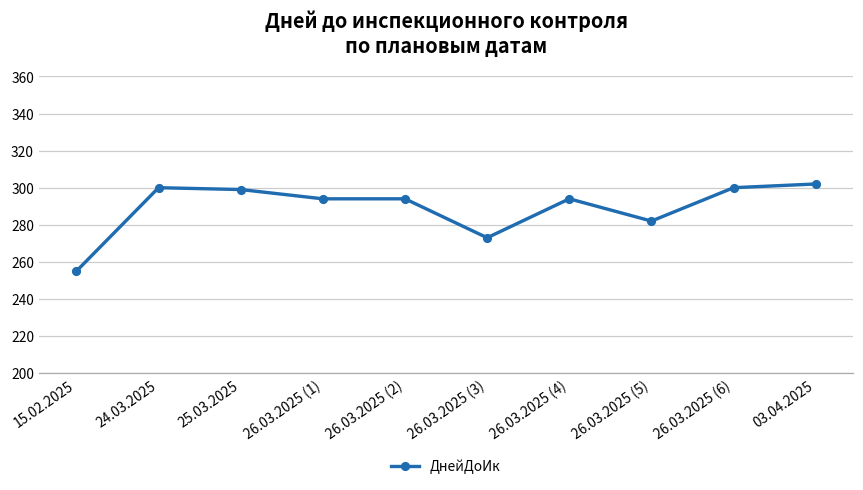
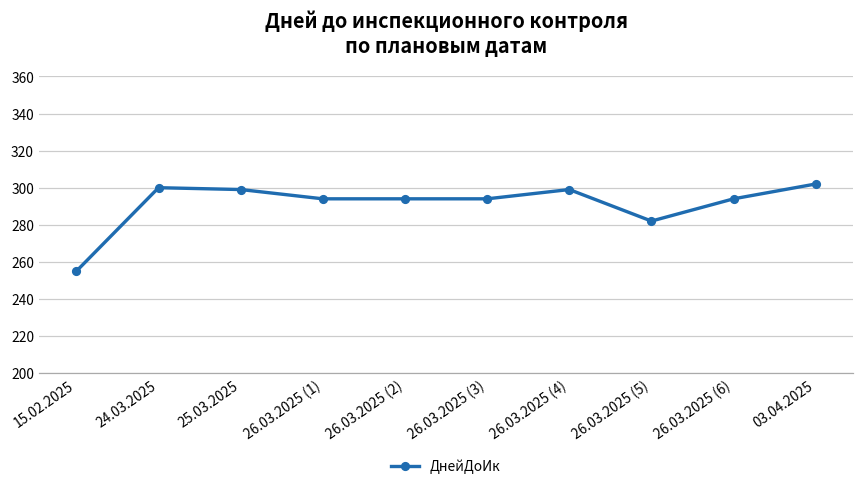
26.03.2025 (3): 273 -> 294
26.03.2025 (4): 294 -> 299
26.03.2025 (6): 300 -> 294
